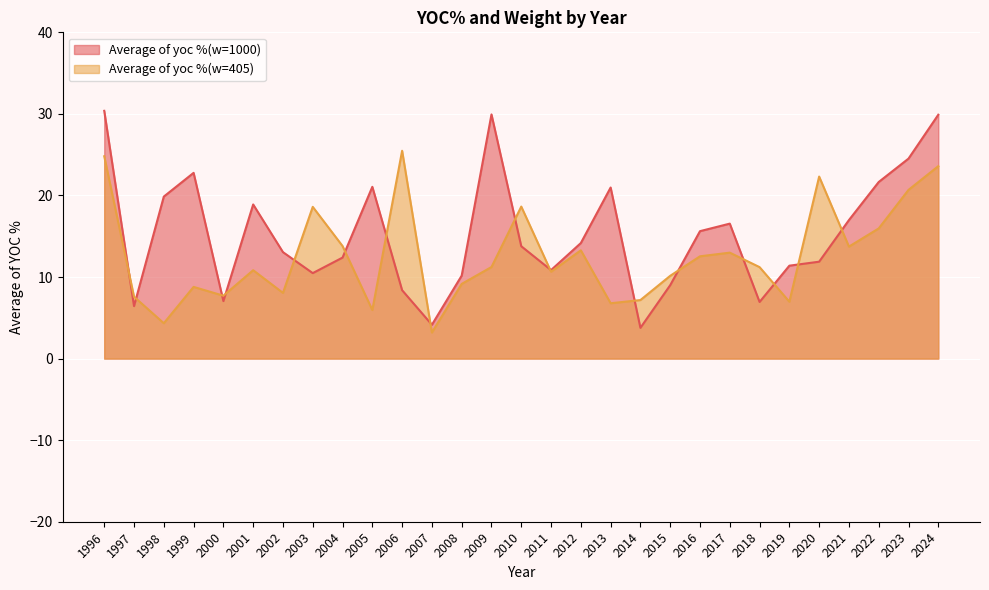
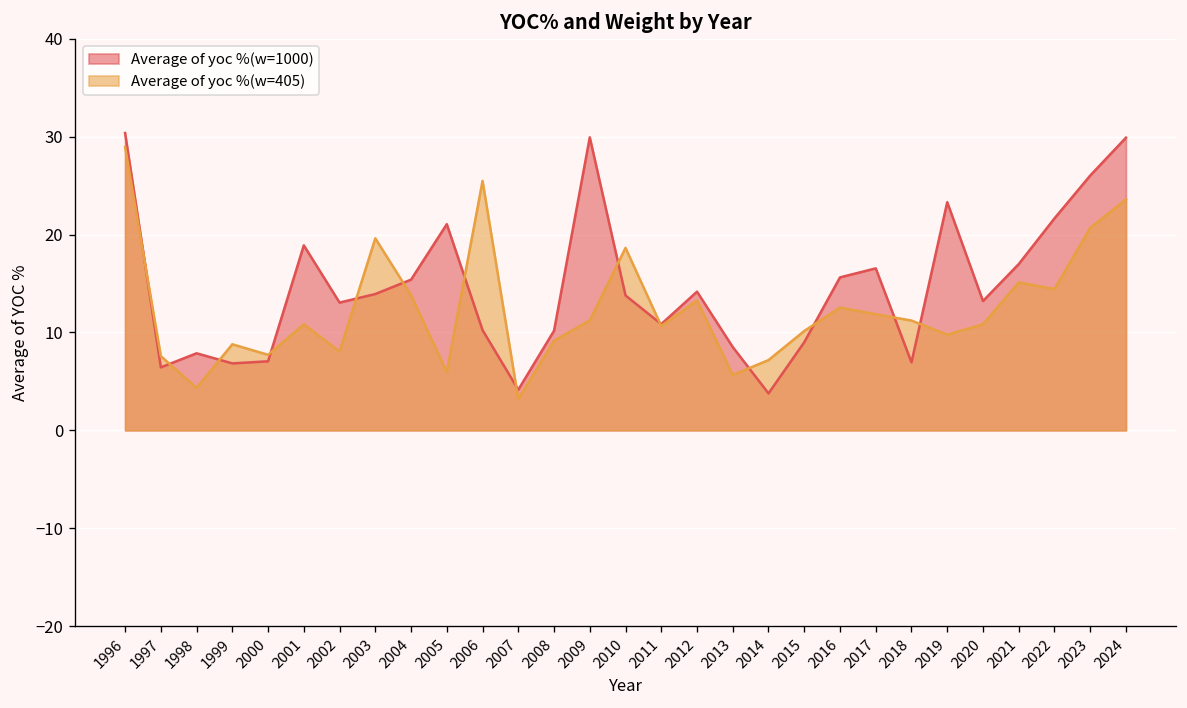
Average of yoc %(w=405), 1996: 25 -> 29
Average of yoc %(w=1000), 1998: 20 -> 8
Average of yoc %(w=1000), 1999: 23 -> 7
Average of yoc %(w=1000), 2003: 10 -> 14
Average of yoc %(w=405), 2003: 19 -> 20
Average of yoc %(w=1000), 2004: 12 -> 15
Average of yoc %(w=1000), 2006: 8 -> 10
Average of yoc %(w=1000), 2013: 21 -> 9
Average of yoc %(w=405), 2013: 7 -> 6
Average of yoc %(w=405), 2017: 13 -> 12
Average of yoc %(w=1000), 2019: 11 -> 23
Average of yoc %(w=405), 2019: 7 -> 10
Average of yoc %(w=1000), 2020: 12 -> 13
Average of yoc %(w=405), 2020: 22 -> 11
Average of yoc %(w=405), 2021: 14 -> 15
Average of yoc %(w=405), 2022: 16 -> 14
Average of yoc %(w=1000), 2023: 25 -> 26
